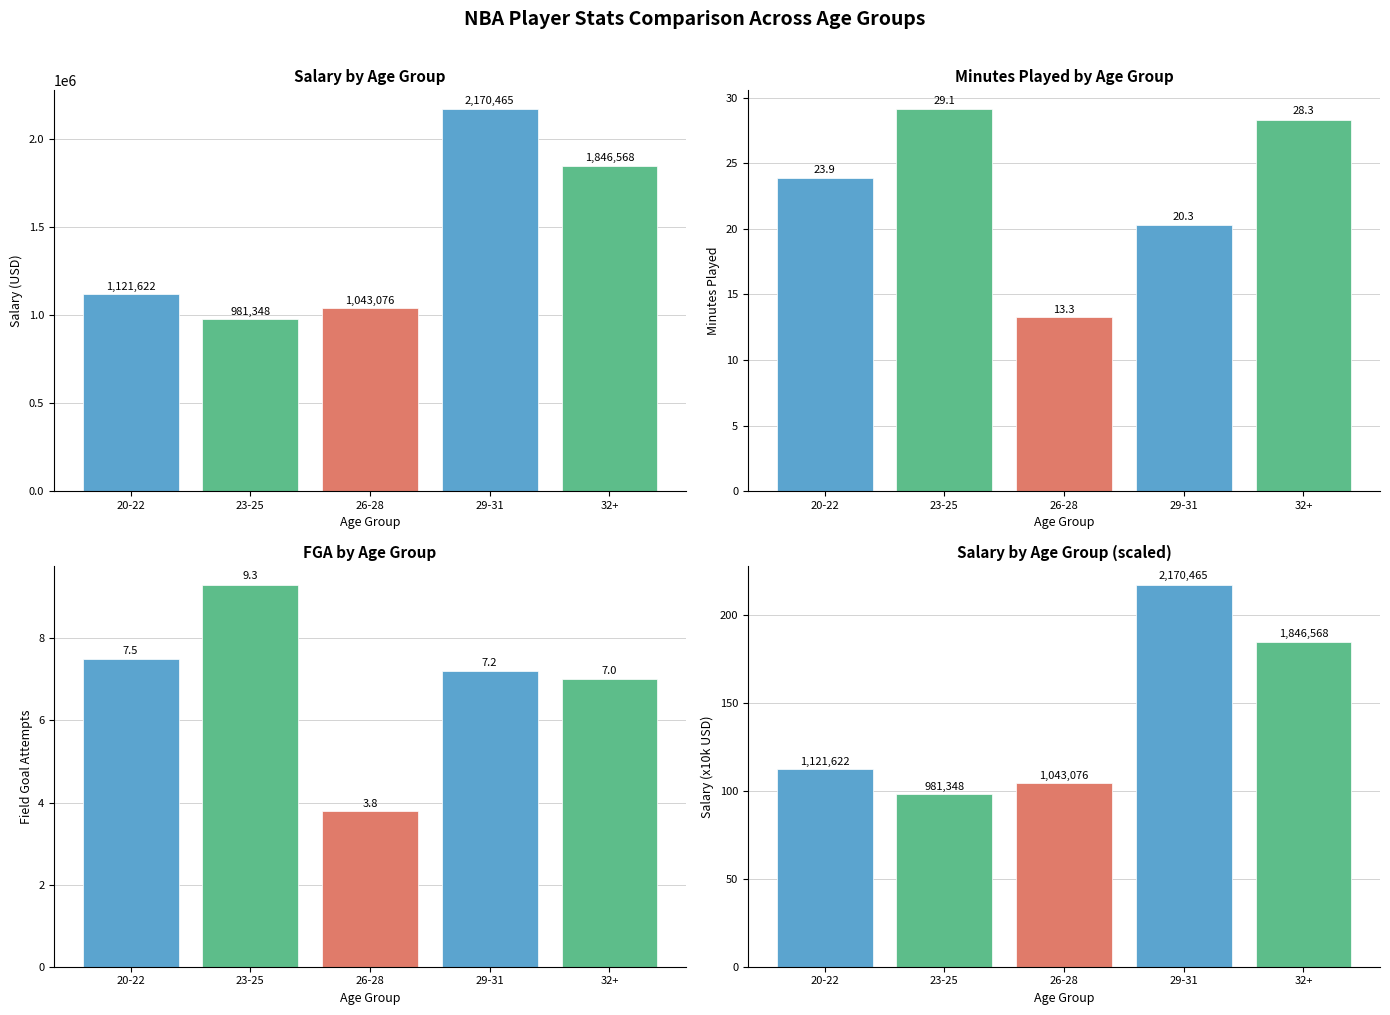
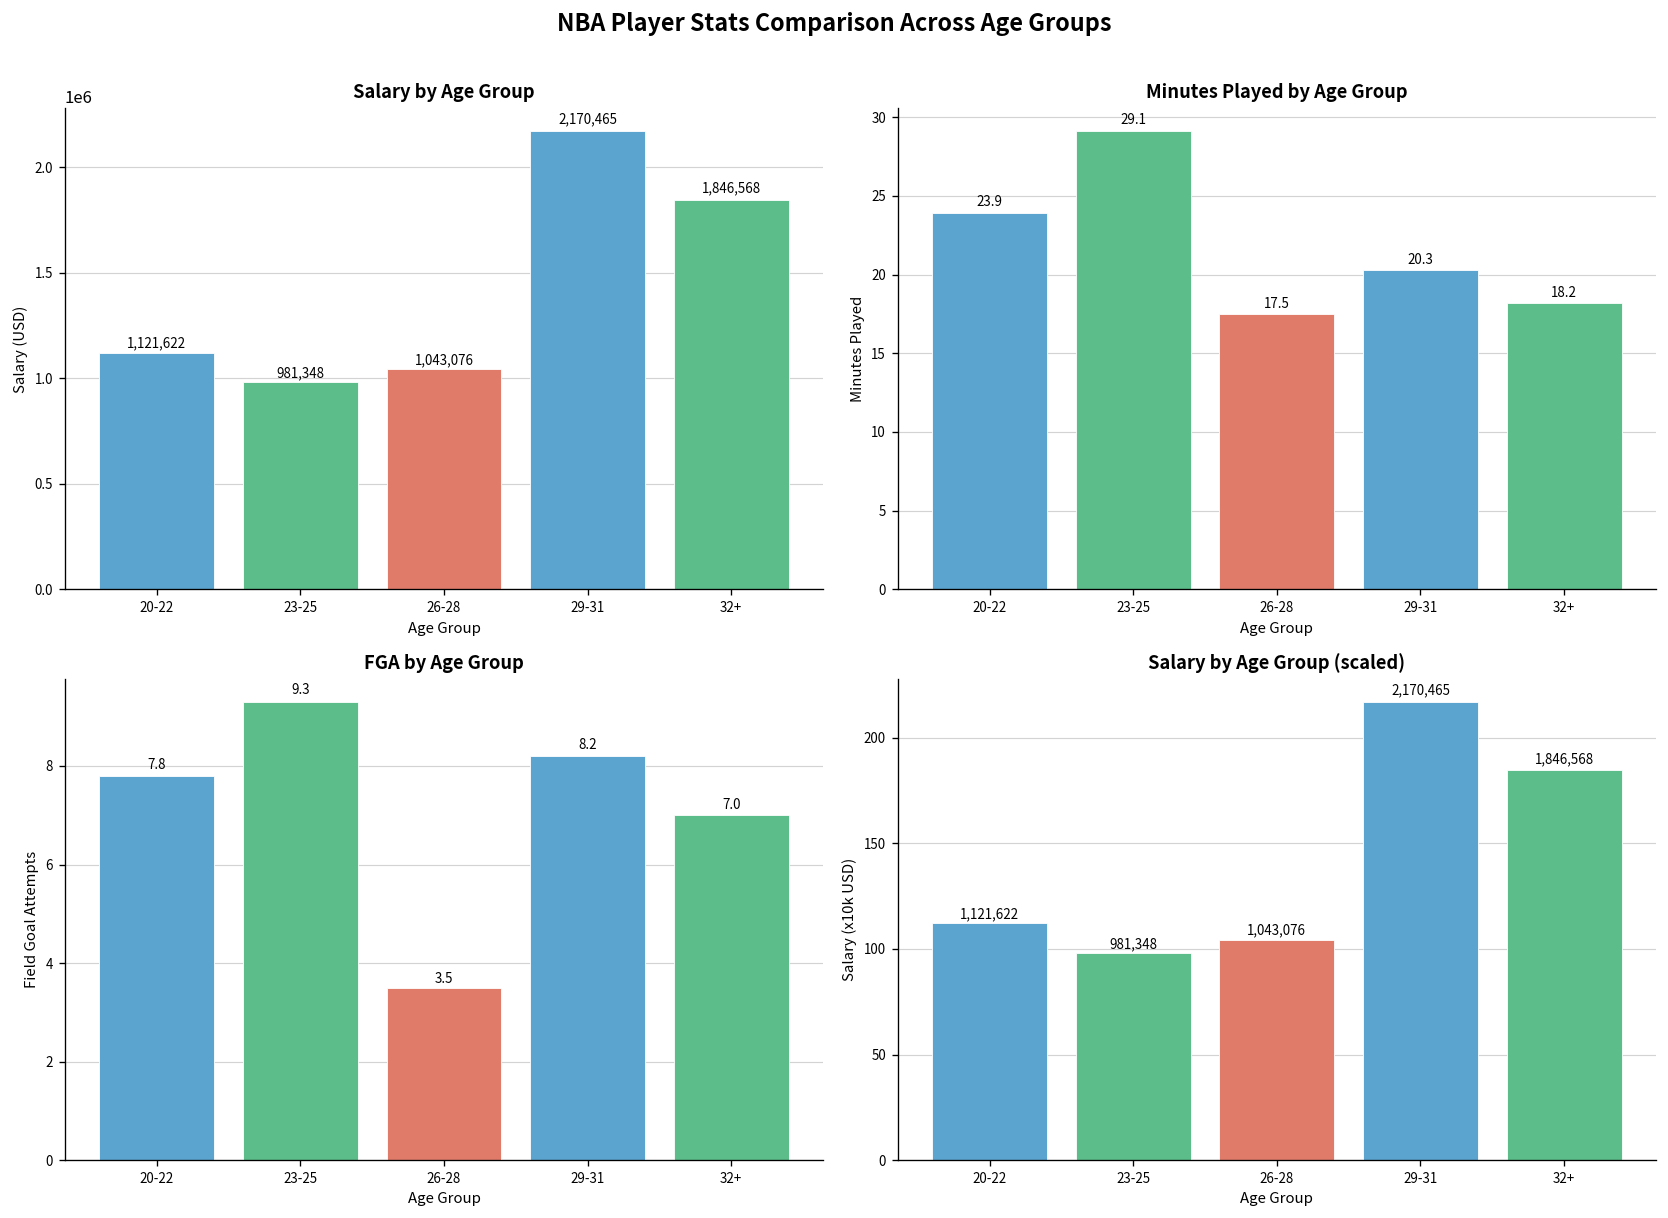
Minutes Played by Age Group, 26-28: 13.3 -> 17.5
Minutes Played by Age Group, 32+: 28.3 -> 18.2
FGA by Age Group, 20-22: 7.5 -> 7.8
FGA by Age Group, 26-28: 3.8 -> 3.5
FGA by Age Group, 29-31: 7.2 -> 8.2
